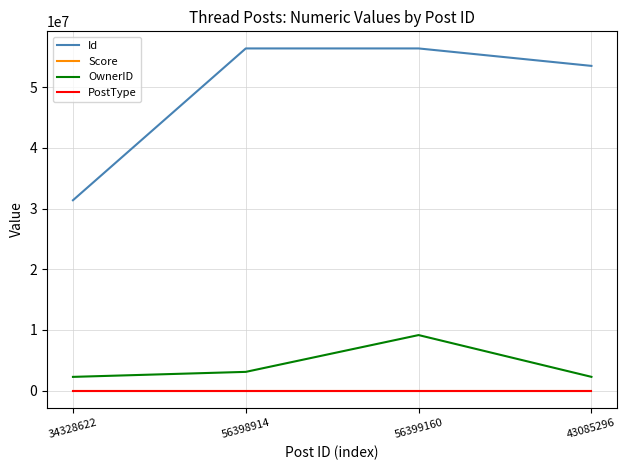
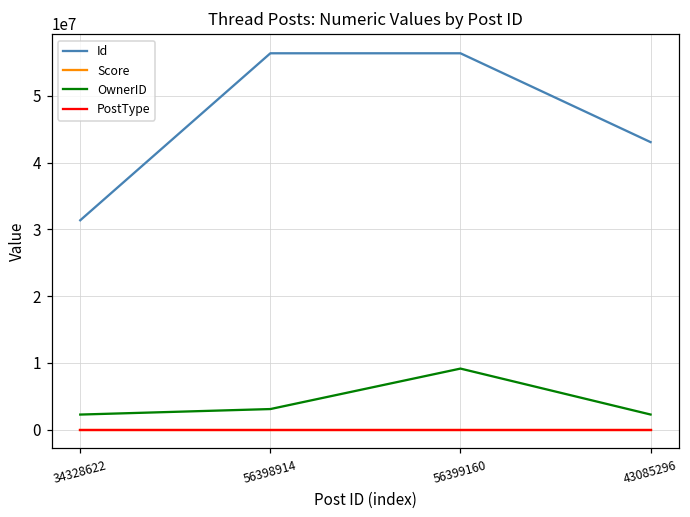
Id, 43085296: 54000000 -> 43000000
